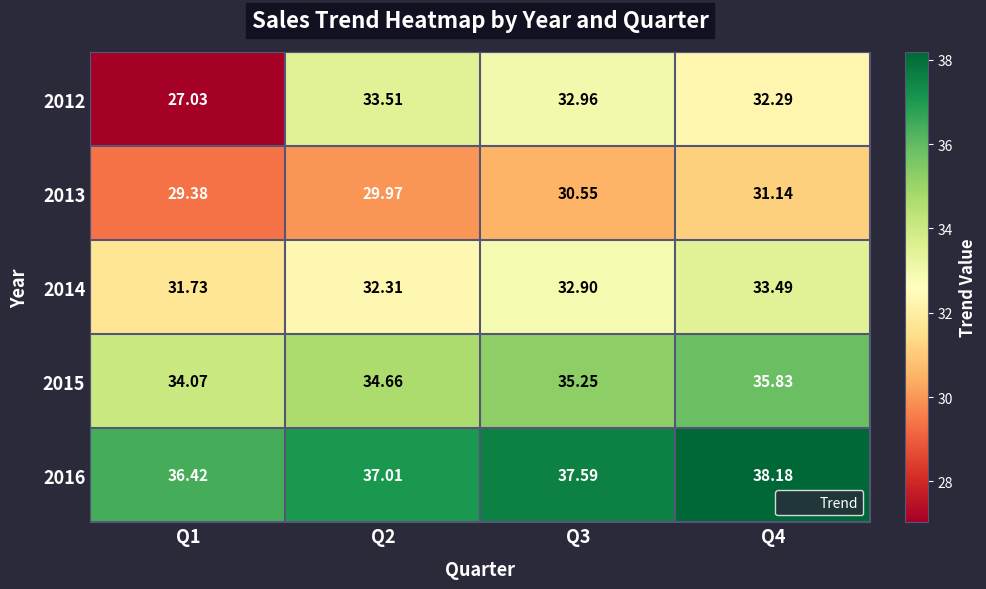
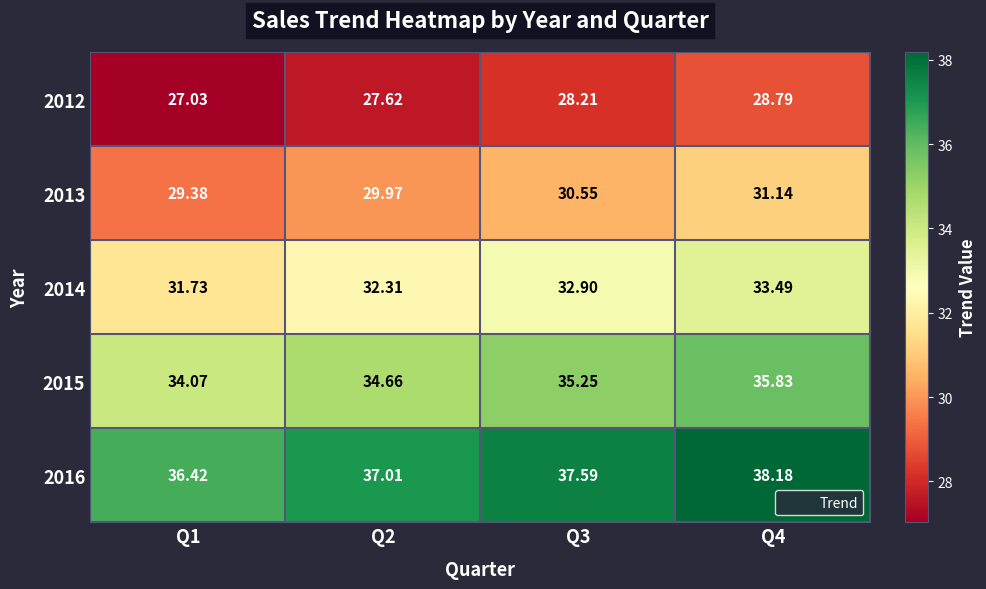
2012, Q2: 33.51 -> 27.62
2012, Q3: 32.96 -> 28.21
2012, Q4: 32.29 -> 28.79
